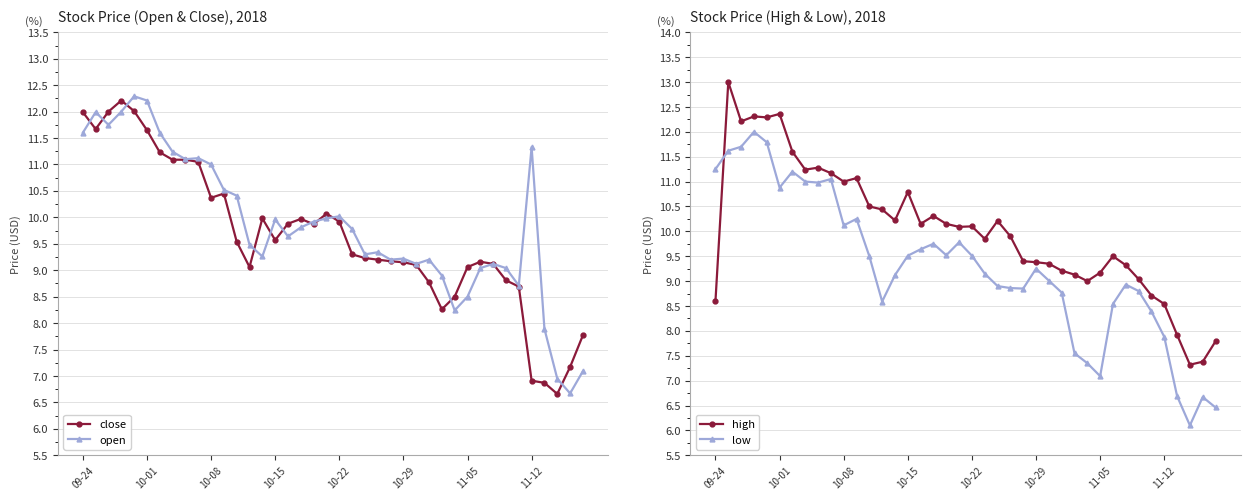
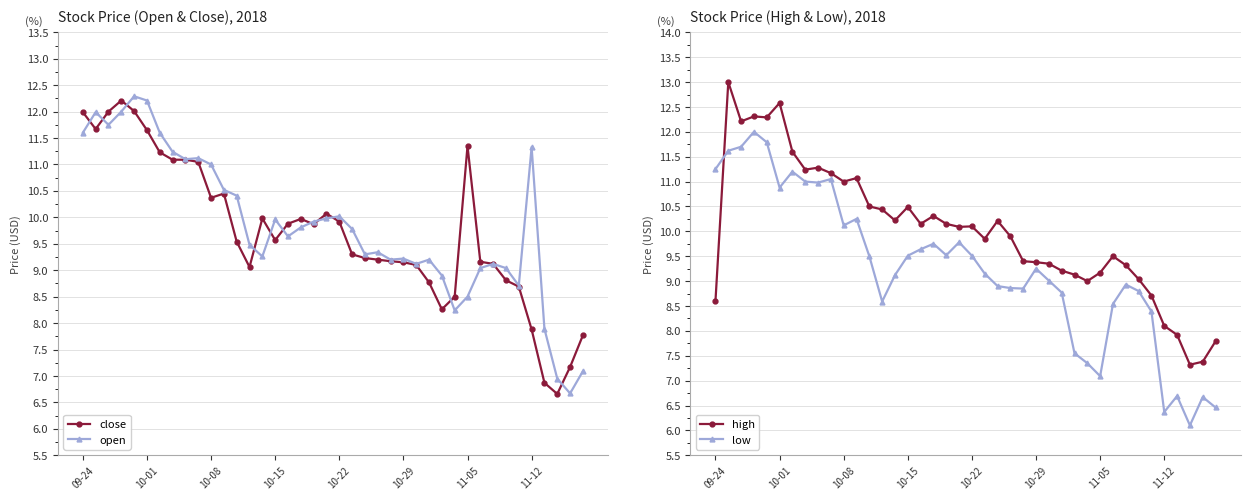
Stock Price (Open & Close), 2018, close, 11-05: 9.1 -> 11.4
Stock Price (Open & Close), 2018, close, 11-12: 6.9 -> 7.9
Stock Price (High & Low), 2018, high, 10-01: 12.4 -> 12.6
Stock Price (High & Low), 2018, high, 10-15: 10.8 -> 10.5
Stock Price (High & Low), 2018, high, 11-12: 8.5 -> 8.1
Stock Price (High & Low), 2018, low, 11-12: 7.9 -> 6.4
